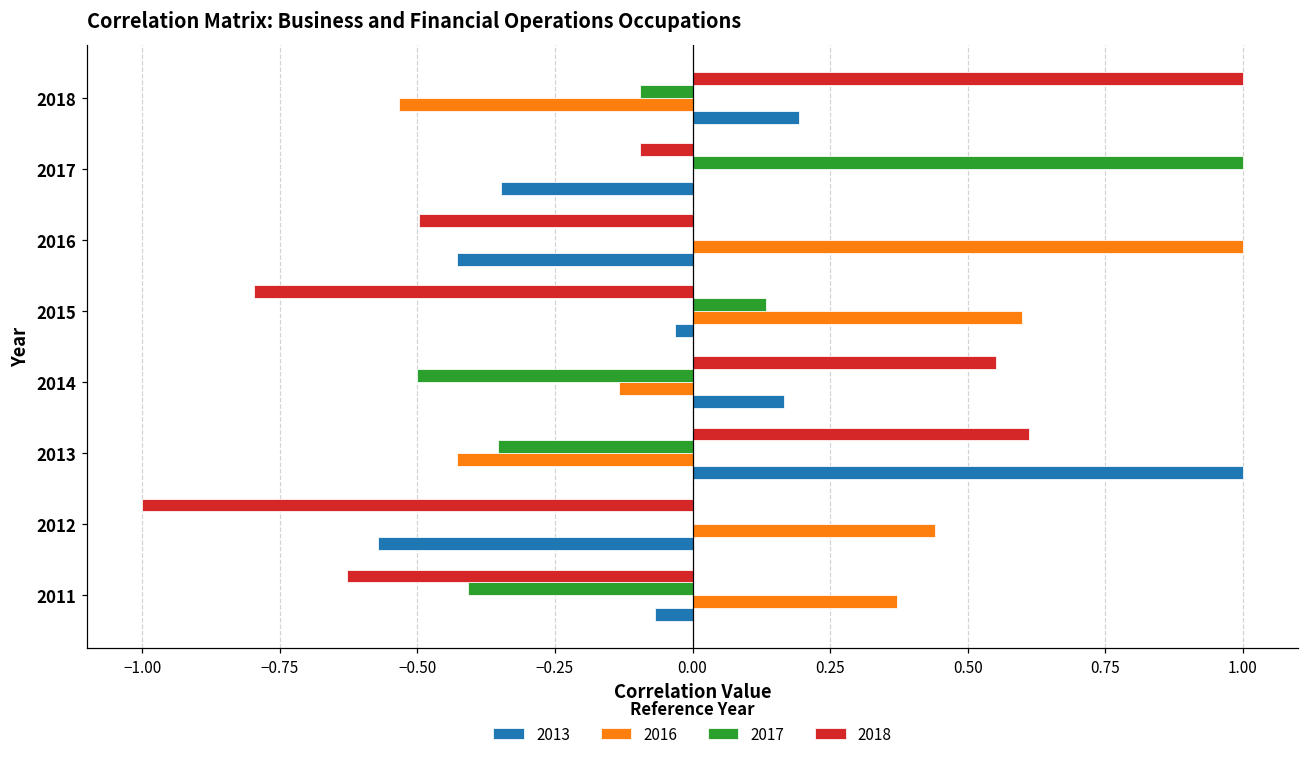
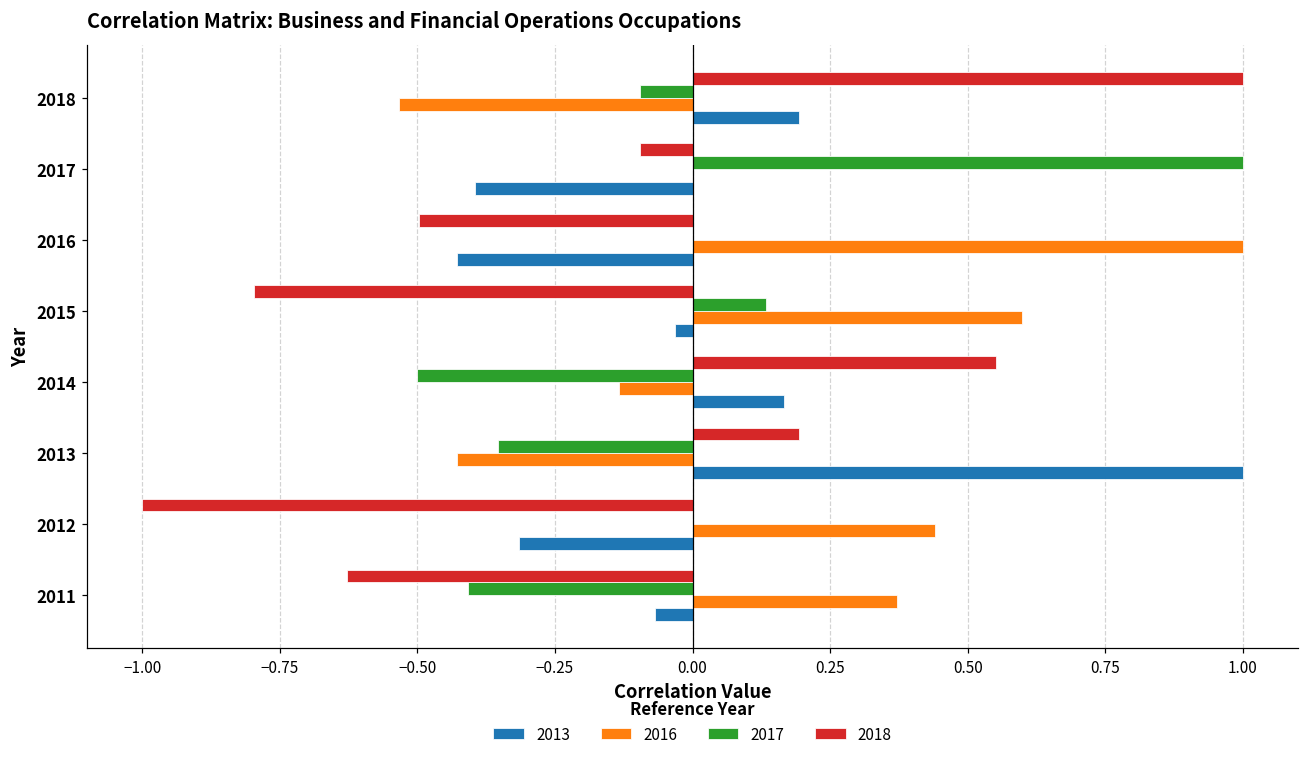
2013, 2017: -0.35 -> -0.40
2018, 2013: 0.61 -> 0.19
2013, 2012: -0.57 -> -0.32
